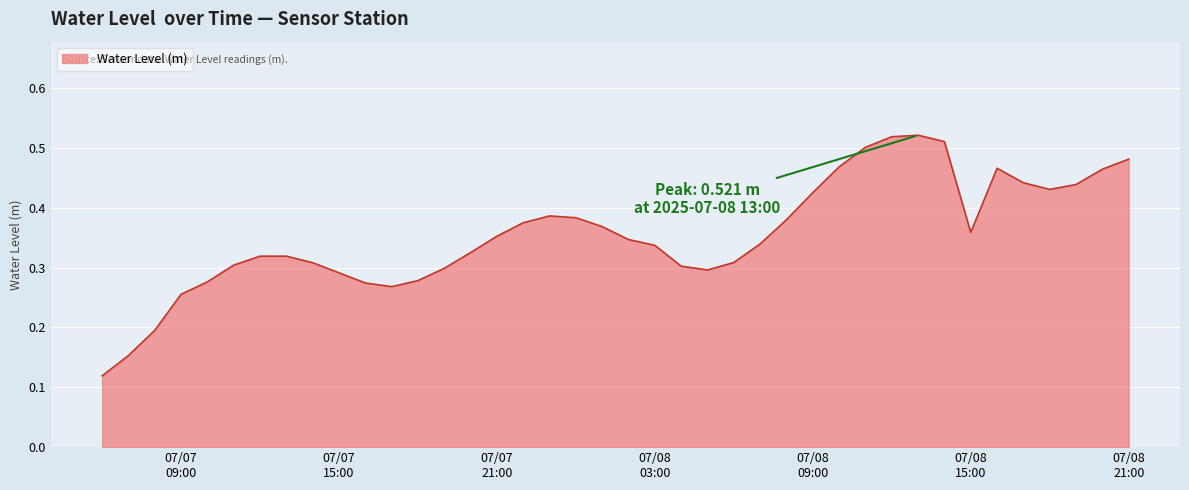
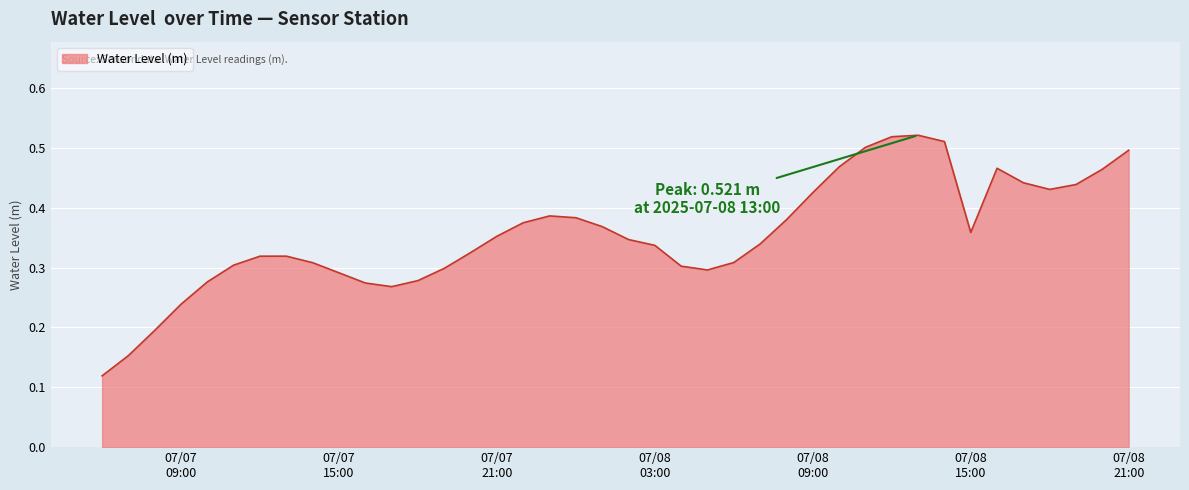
07/07 09:00: 0.26 -> 0.24
07/08 21:00: 0.48 -> 0.50
